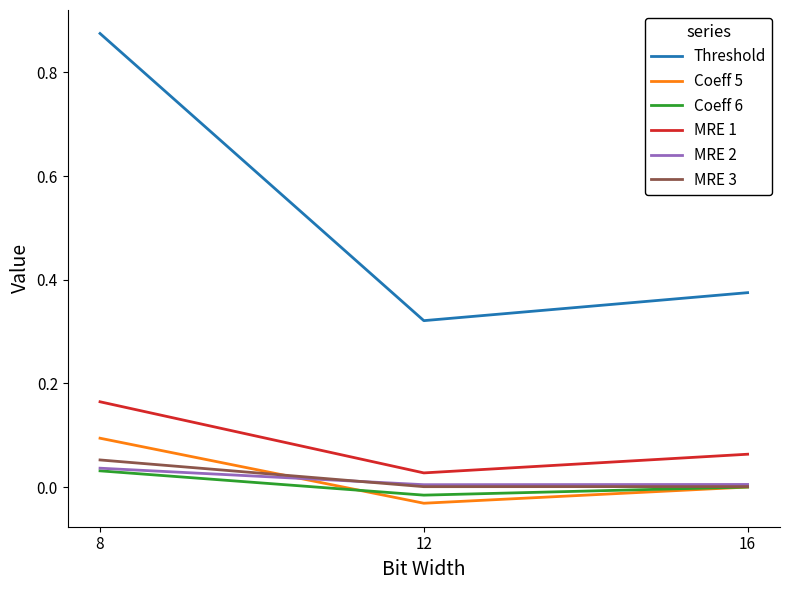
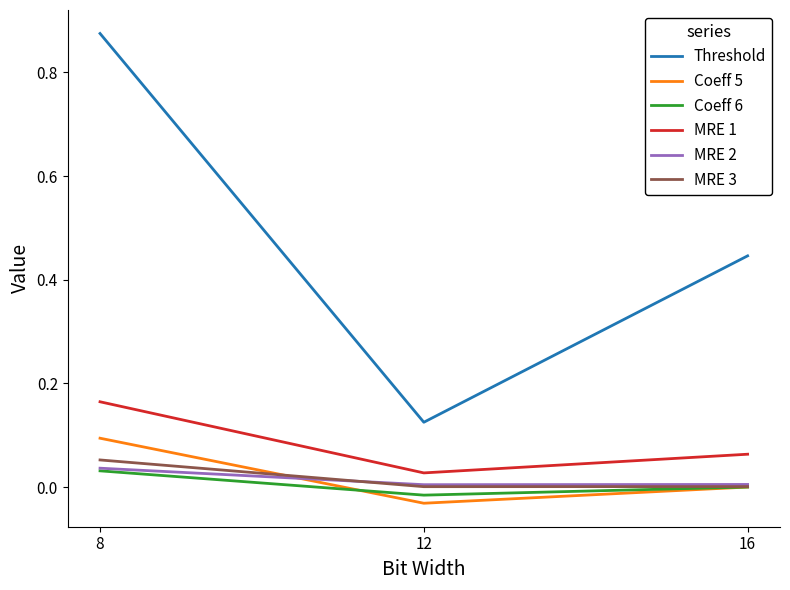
Threshold, 12: 0.32 -> 0.13
Threshold, 16: 0.38 -> 0.45
